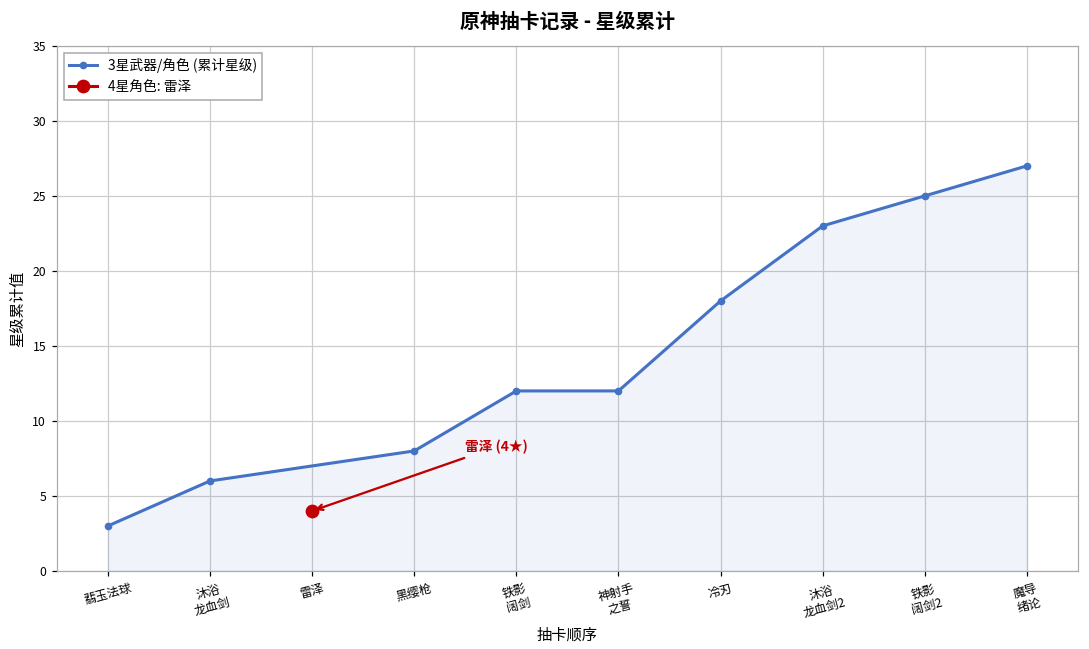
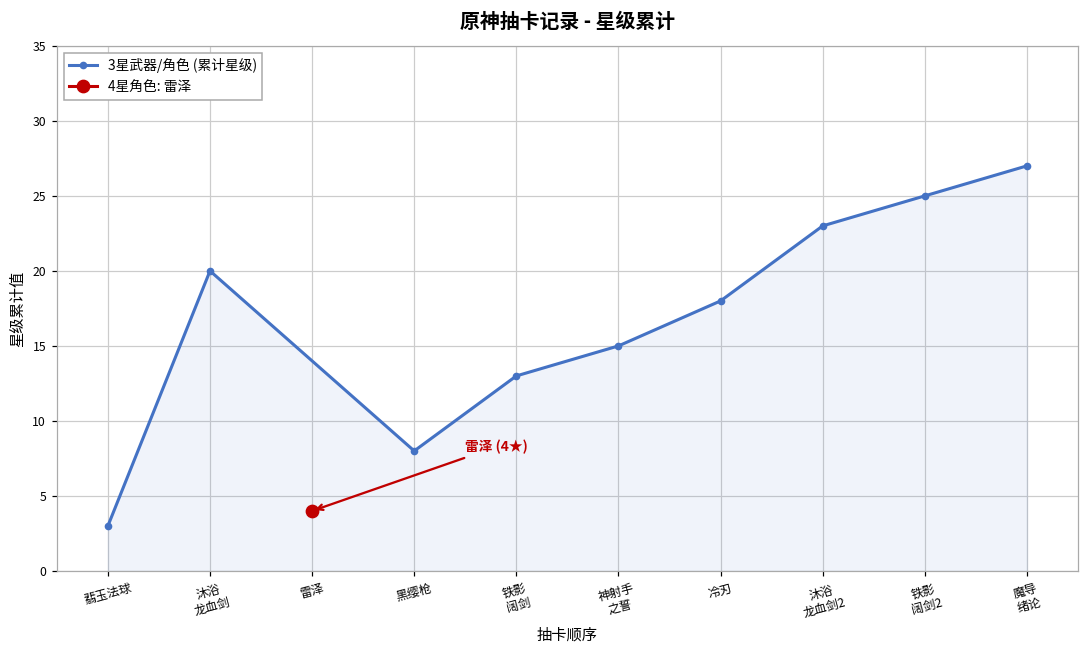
3星武器/角色 (累计星级), 沐浴 龙血剑: 6 -> 20
3星武器/角色 (累计星级), 铁影 阔剑: 12 -> 13
3星武器/角色 (累计星级), 神射手 之誓: 12 -> 15
